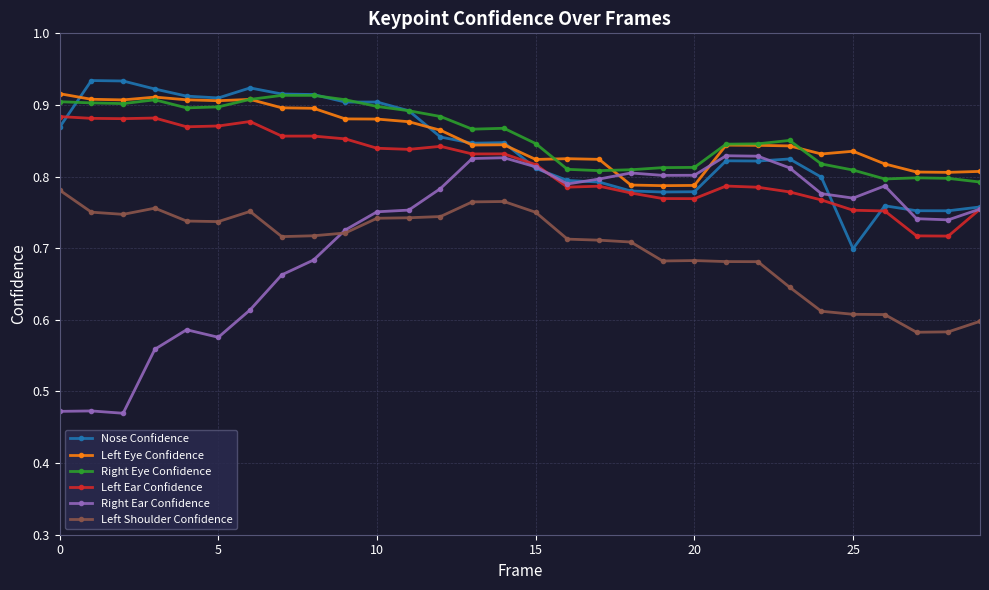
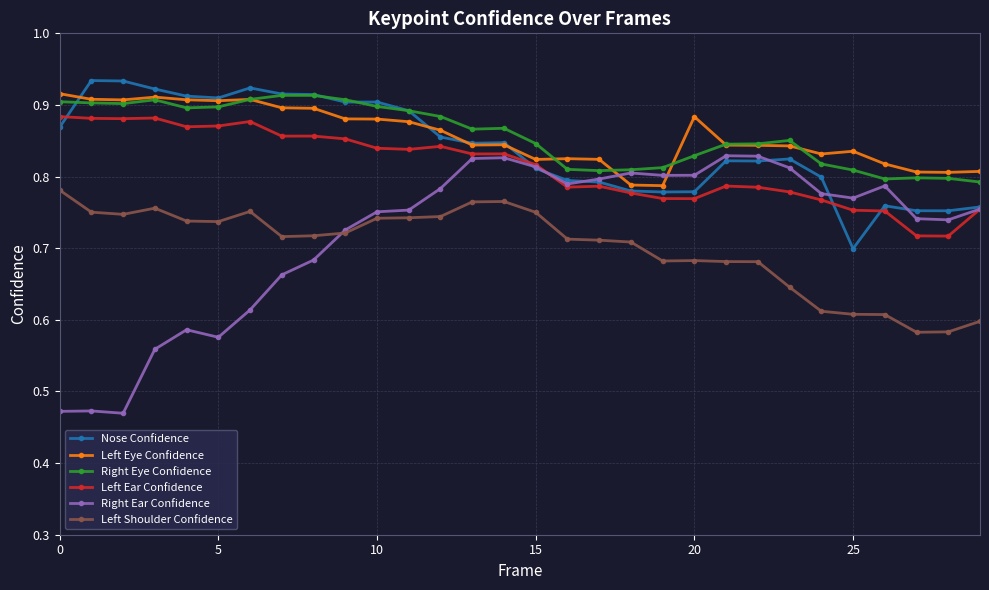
Left Eye Confidence, 20: 0.79 -> 0.88
Right Eye Confidence, 20: 0.81 -> 0.83
